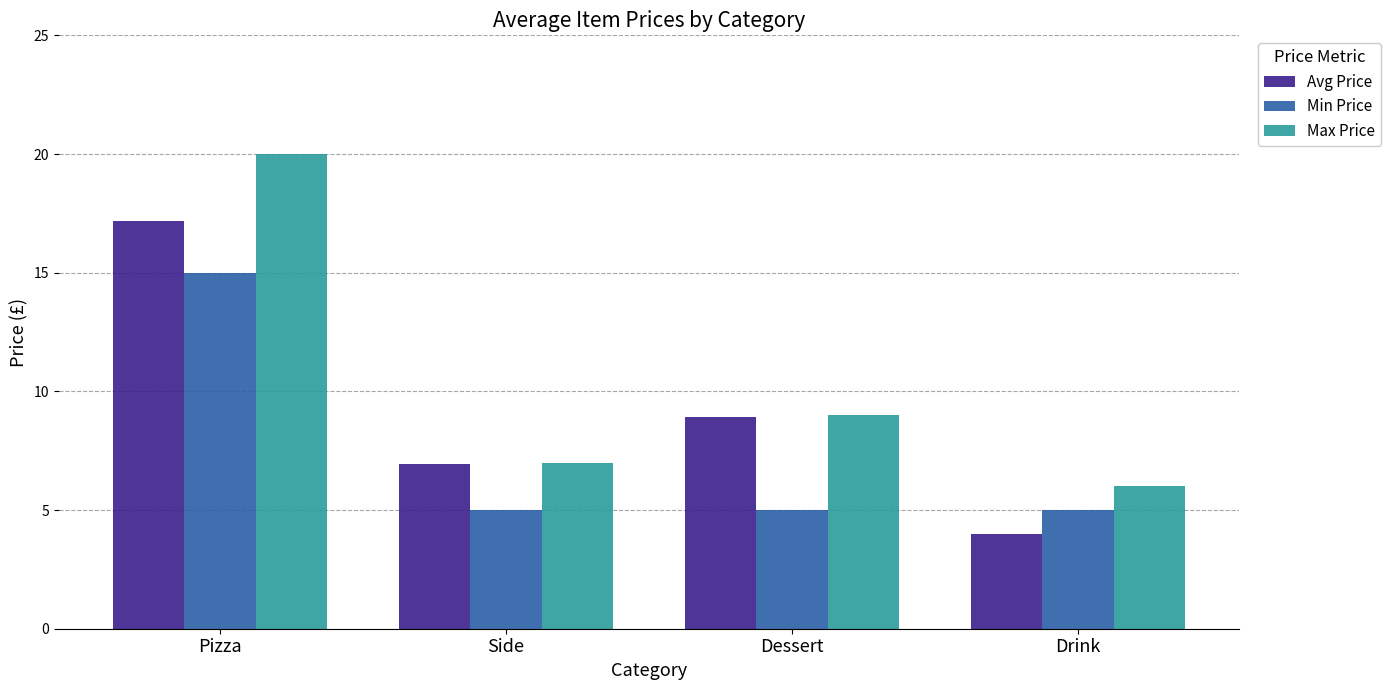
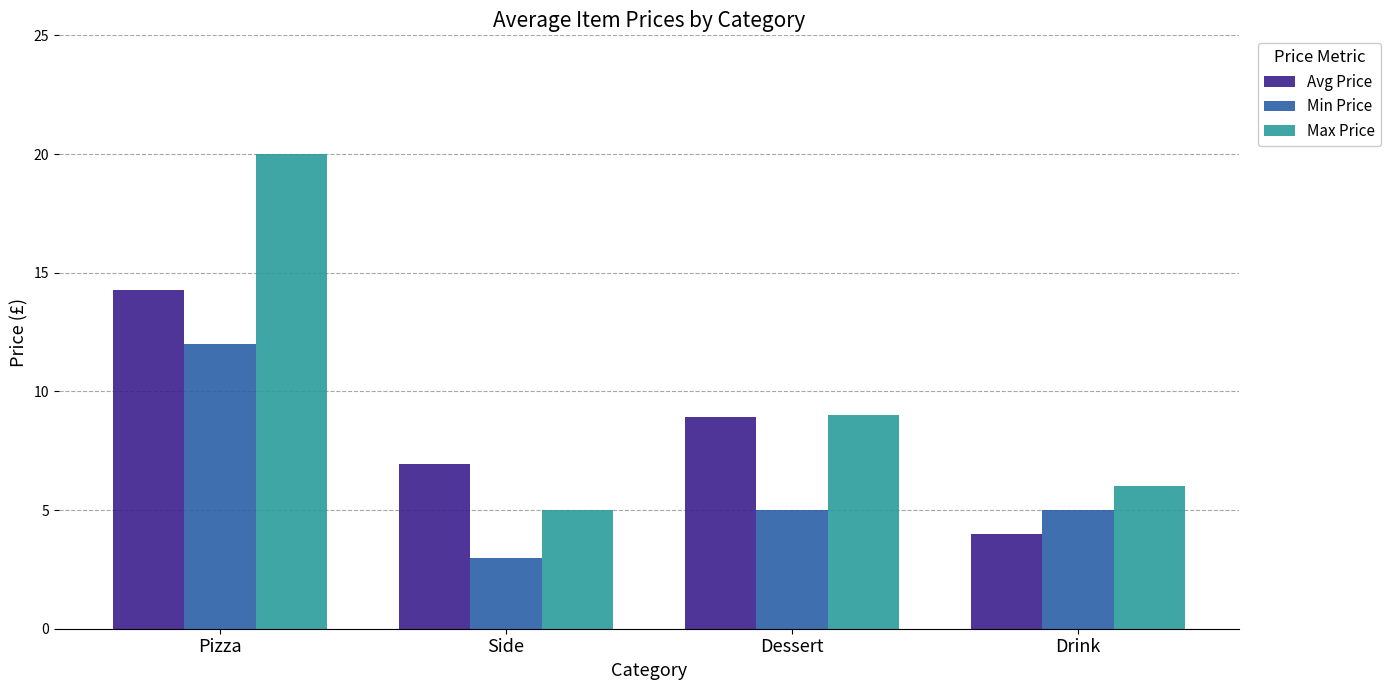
Avg Price, Pizza: 17.2 -> 14.3
Min Price, Pizza: 15 -> 12
Min Price, Side: 5 -> 3
Max Price, Side: 7 -> 5
